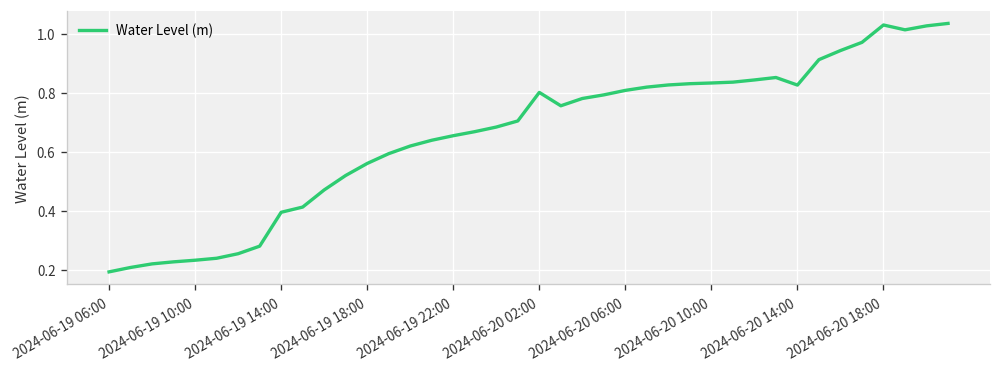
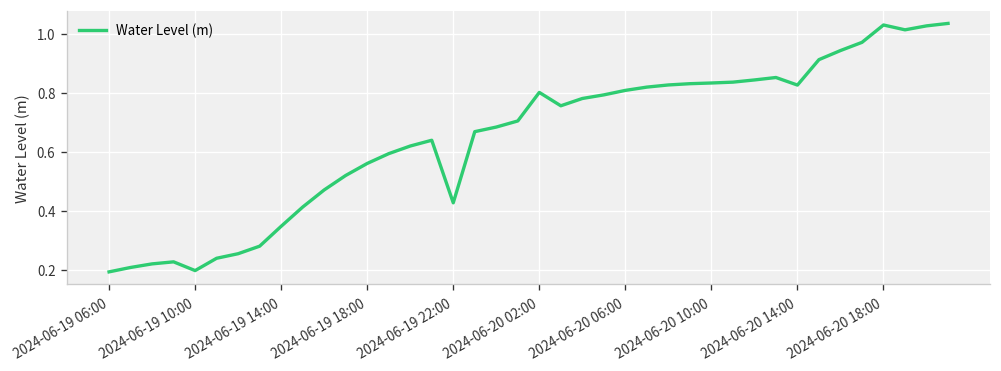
2024-06-19 10:00: 0.23 -> 0.20
2024-06-19 14:00: 0.39 -> 0.35
2024-06-19 22:00: 0.65 -> 0.43
